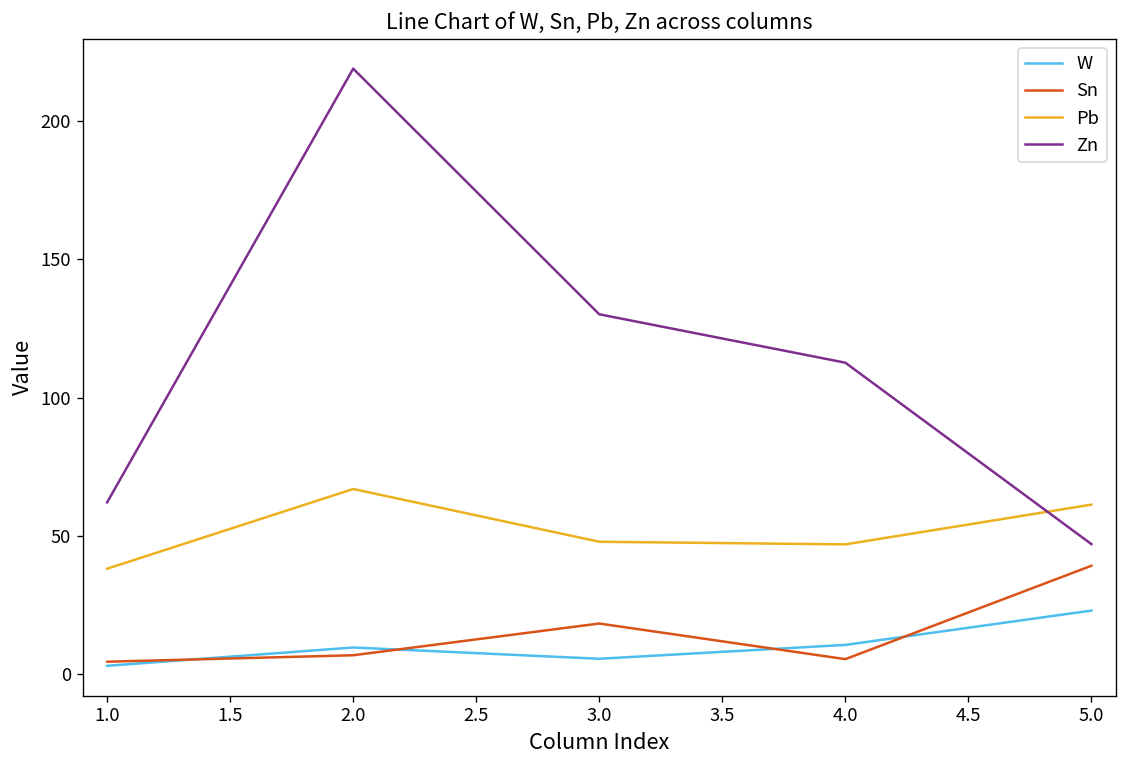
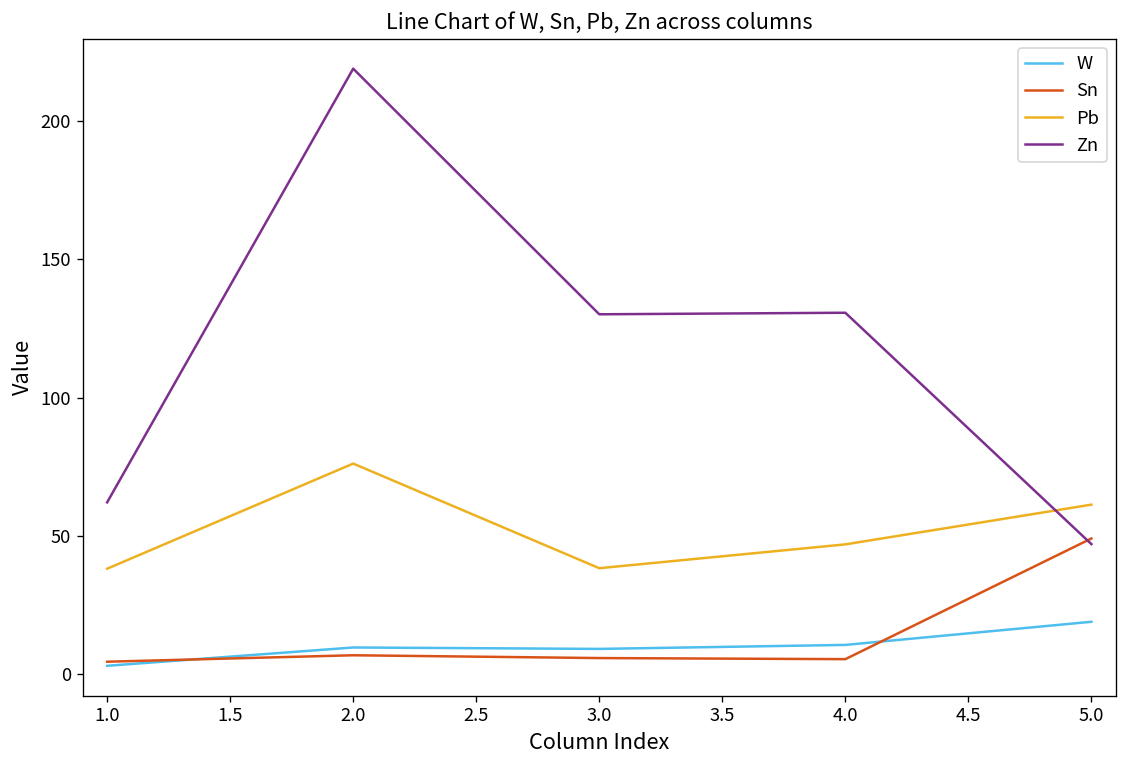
Pb, 2.0: 67 -> 76
W, 3.0: 6 -> 9
Sn, 3.0: 18 -> 6
Pb, 3.0: 48 -> 38
Zn, 4.0: 113 -> 131
W, 5.0: 23 -> 19
Sn, 5.0: 39 -> 49
